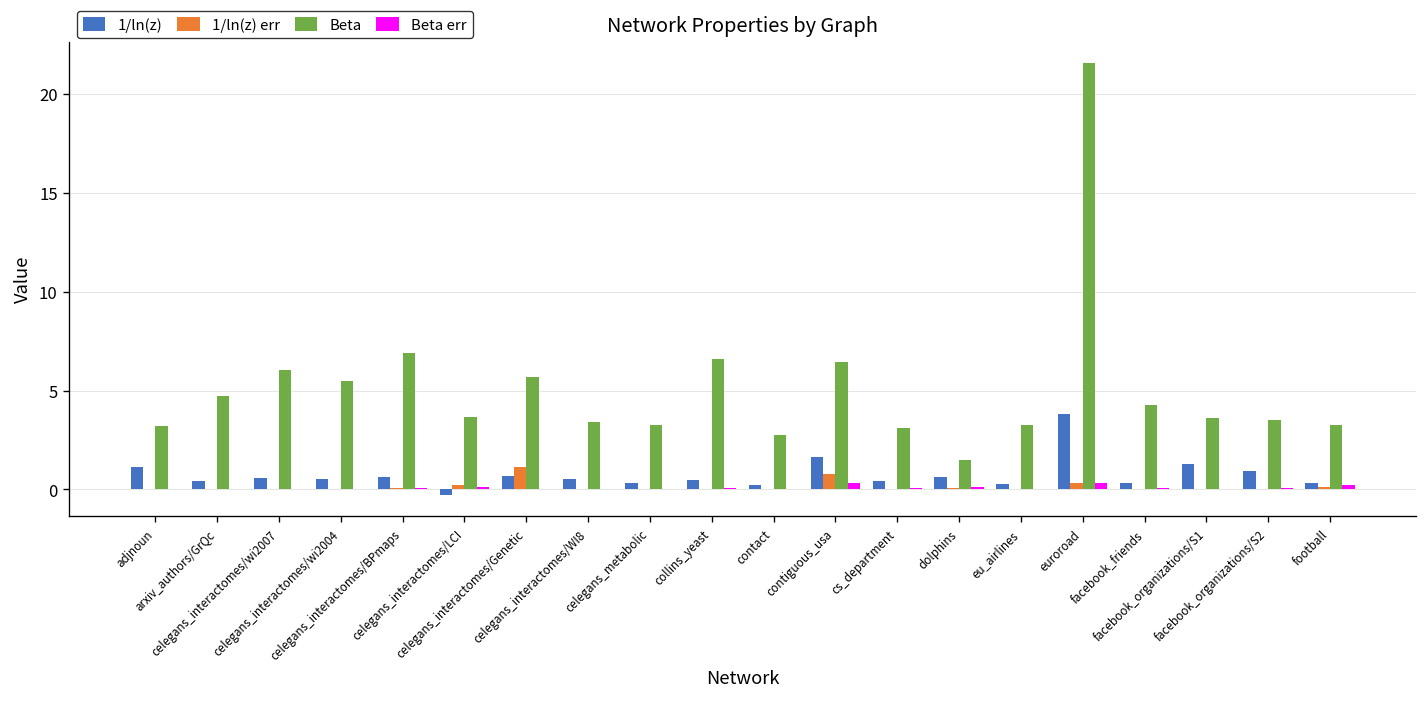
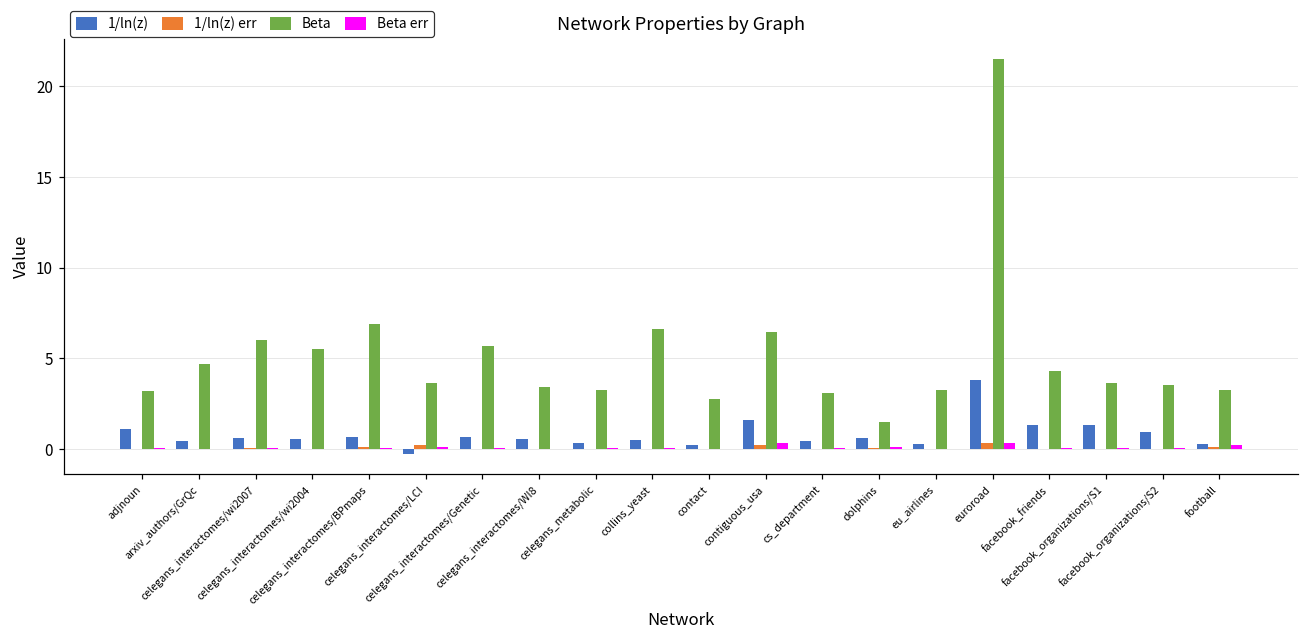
1/ln(z) err, celegans_interactomes/Genetic: 1.1 -> 0.0
1/ln(z) err, contiguous_usa: 0.8 -> 0.2
1/ln(z), facebook_friends: 0.3 -> 1.4
